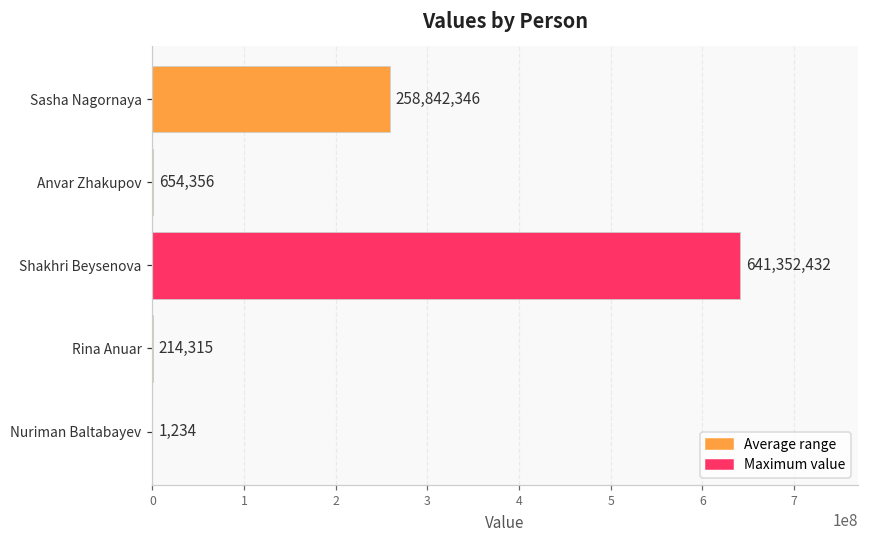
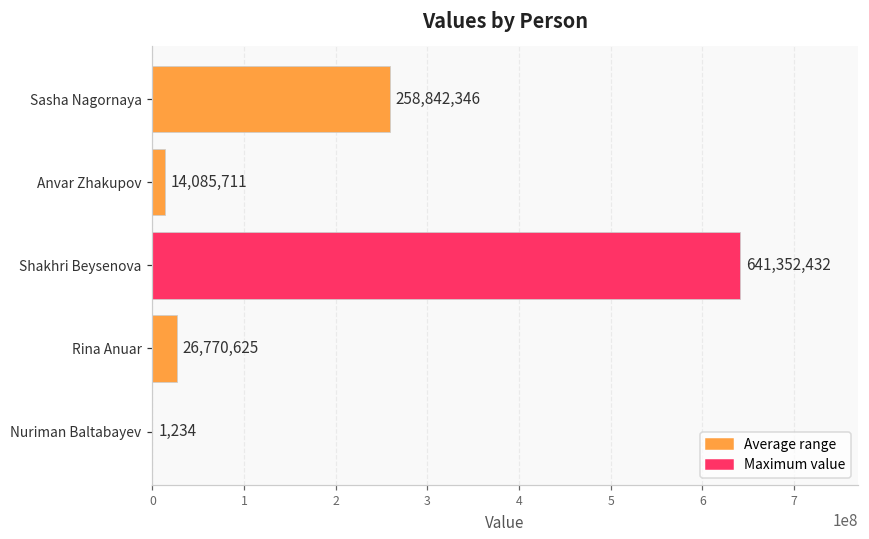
Anvar Zhakupov: 654,356 -> 14,085,711
Rina Anuar: 214,315 -> 26,770,625
